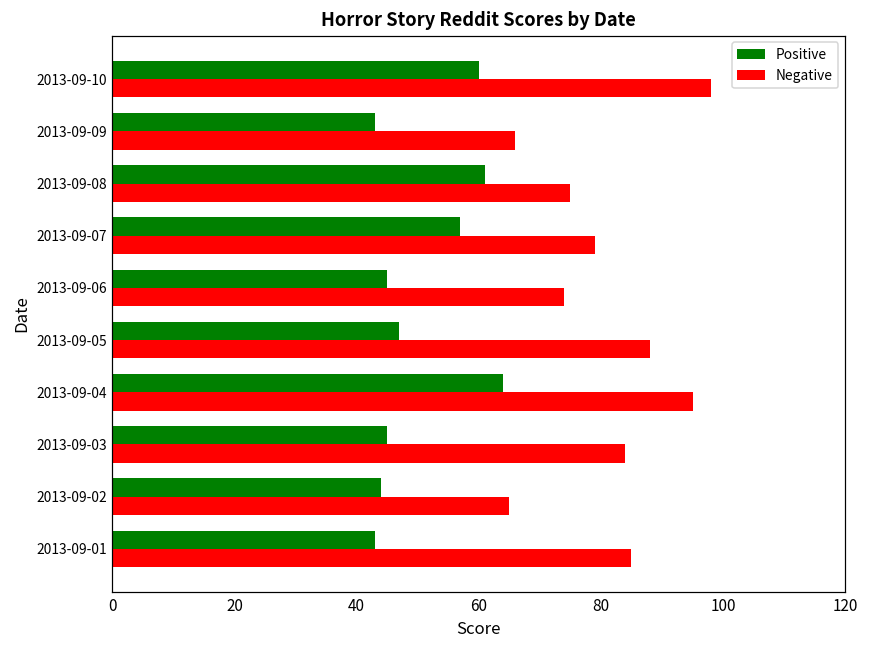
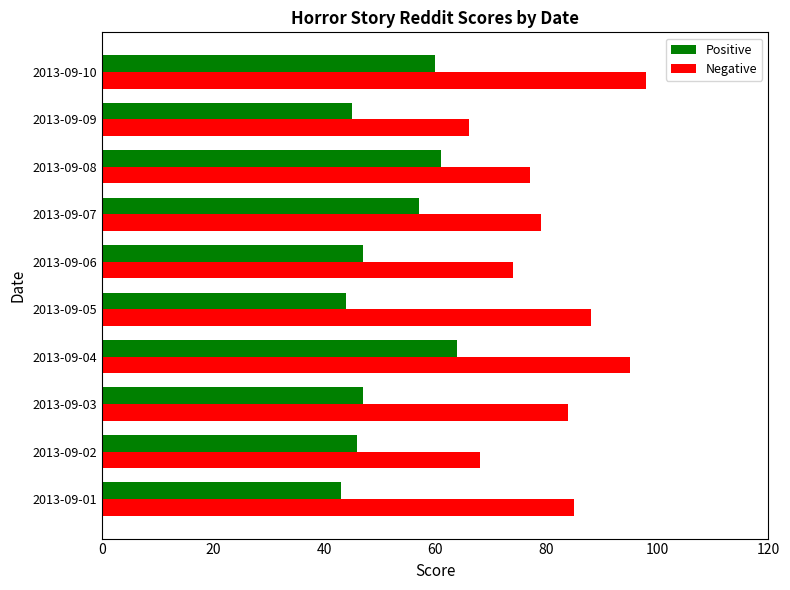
Positive, 2013-09-09: 43 -> 45
Negative, 2013-09-08: 75 -> 77
Positive, 2013-09-06: 45 -> 47
Positive, 2013-09-05: 47 -> 44
Positive, 2013-09-03: 45 -> 47
Positive, 2013-09-02: 44 -> 46
Negative, 2013-09-02: 65 -> 68
